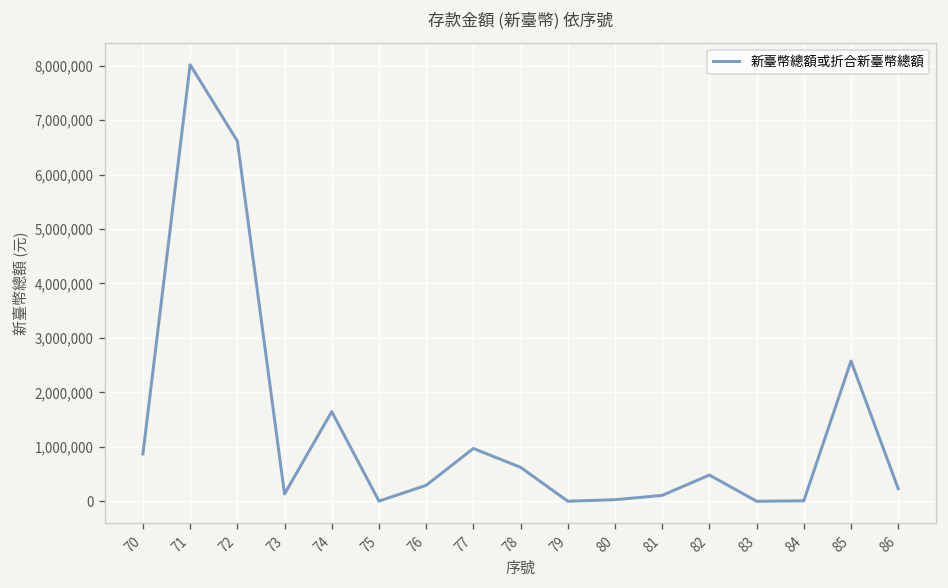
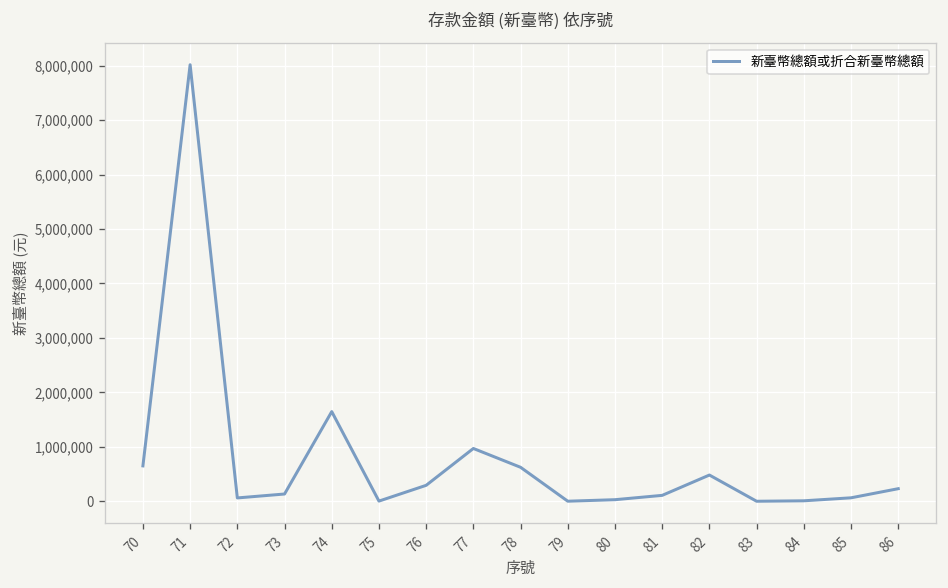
70: 900,000 -> 700,000
72: 6,600,000 -> 100,000
85: 2,600,000 -> 100,000
